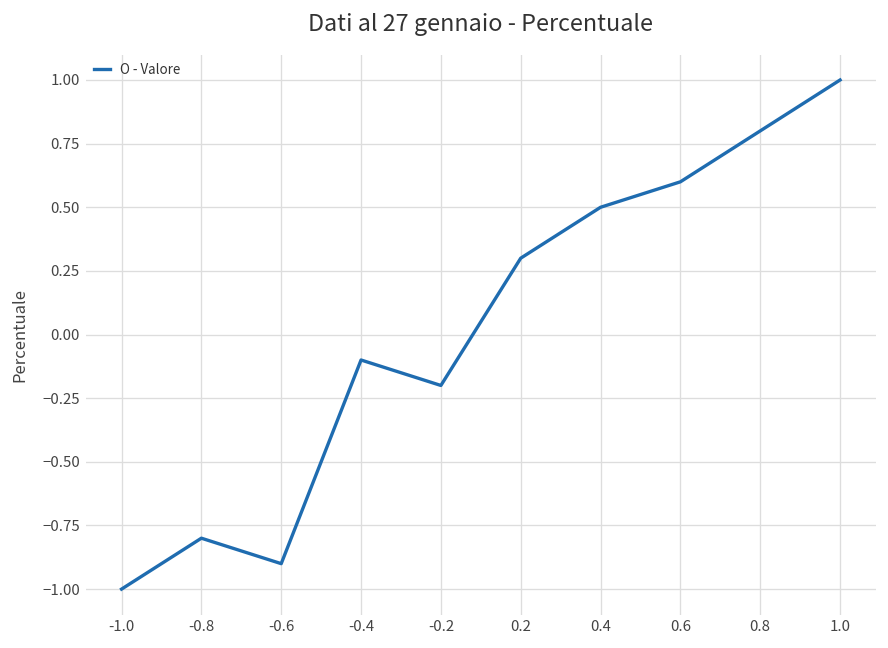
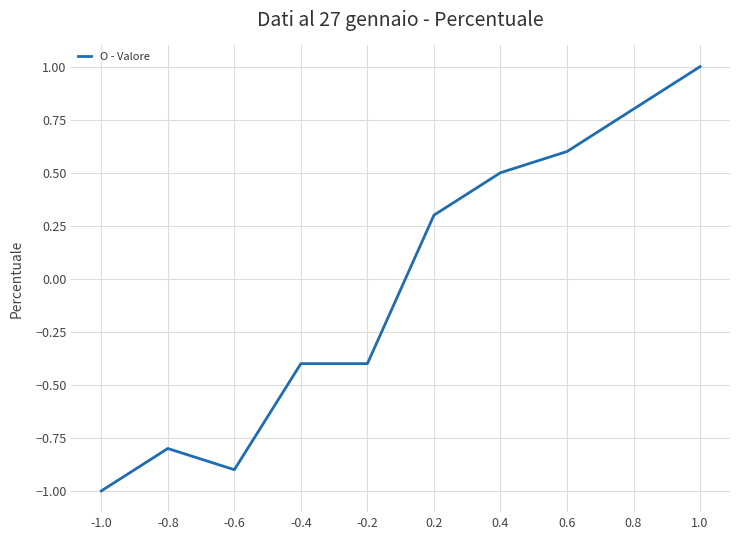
-0.4: -0.1 -> -0.4
-0.2: -0.2 -> -0.4
